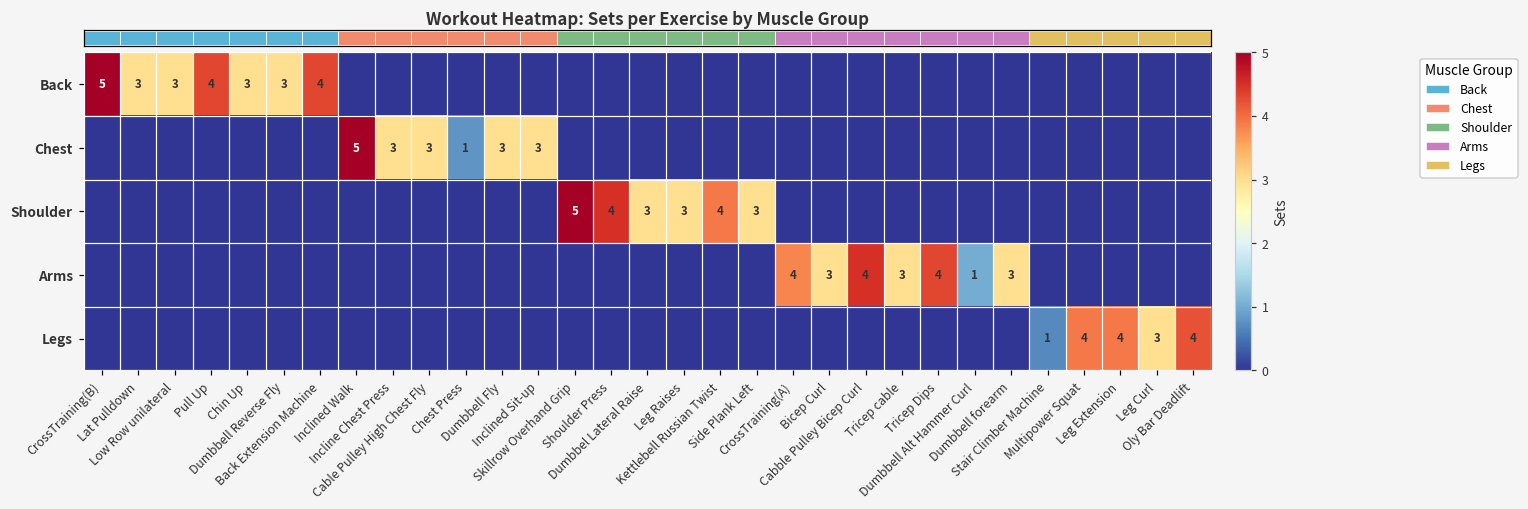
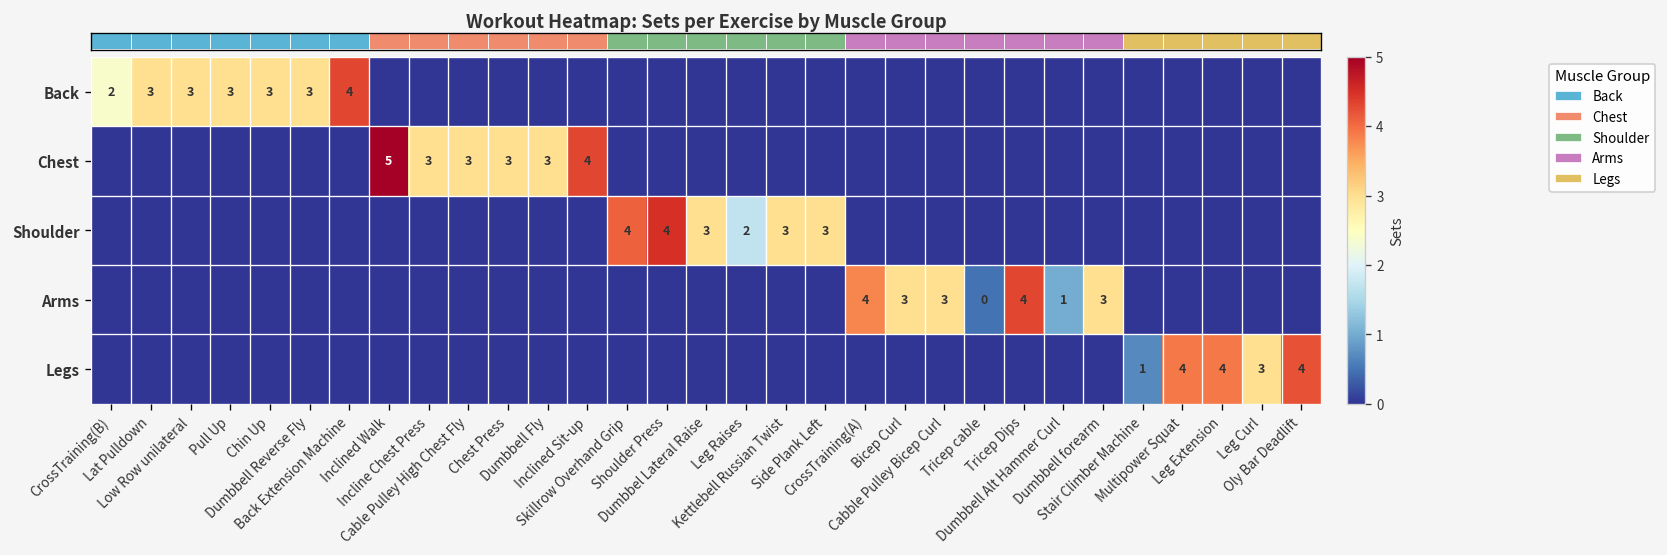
Back, CrossTraining(B): 5 -> 2
Back, Pull Up: 4 -> 3
Chest, Chest Press: 1 -> 3
Chest, Inclined Sit-up: 3 -> 4
Shoulder, Skillrow Overhand Grip: 5 -> 4
Shoulder, Leg Raises: 3 -> 2
Shoulder, Kettlebell Russian Twist: 4 -> 3
Arms, Cabble Pulley Bicep Curl: 4 -> 3
Arms, Tricep cable: 3 -> 0
